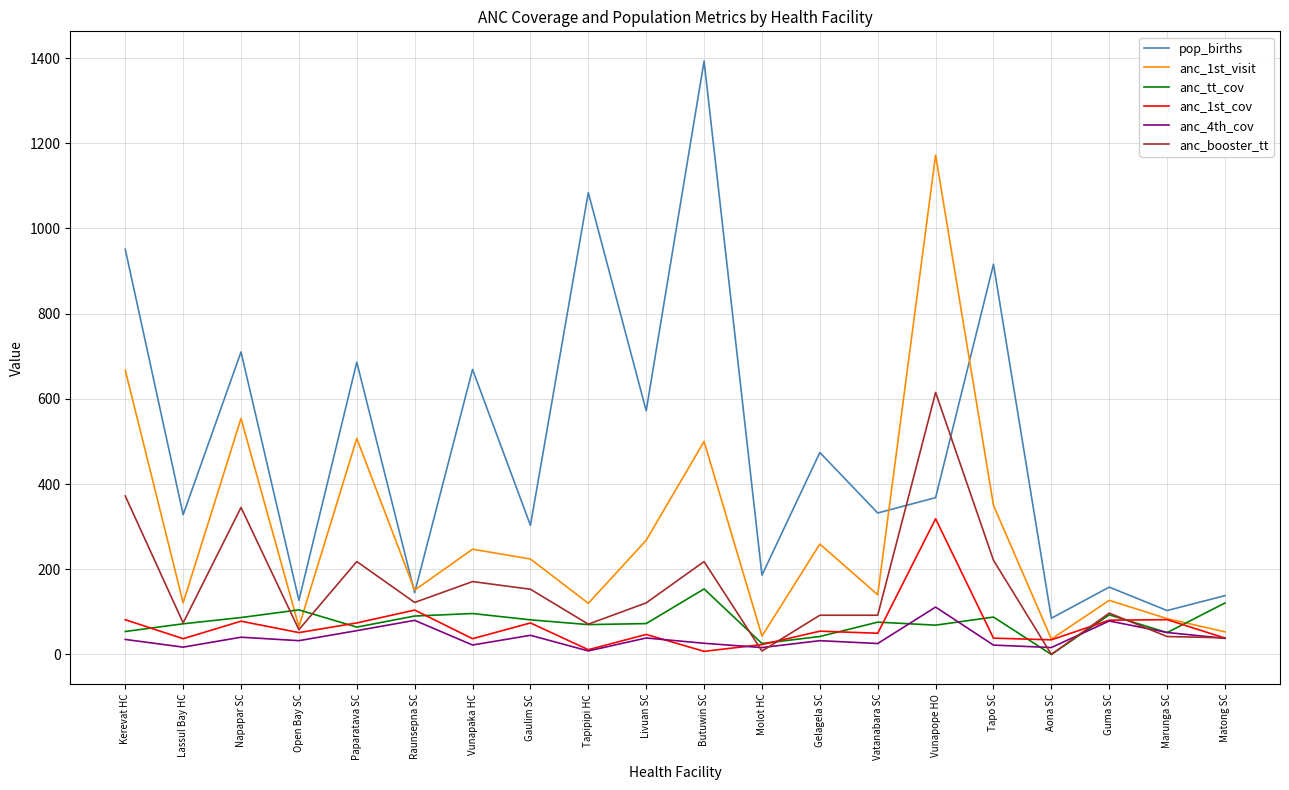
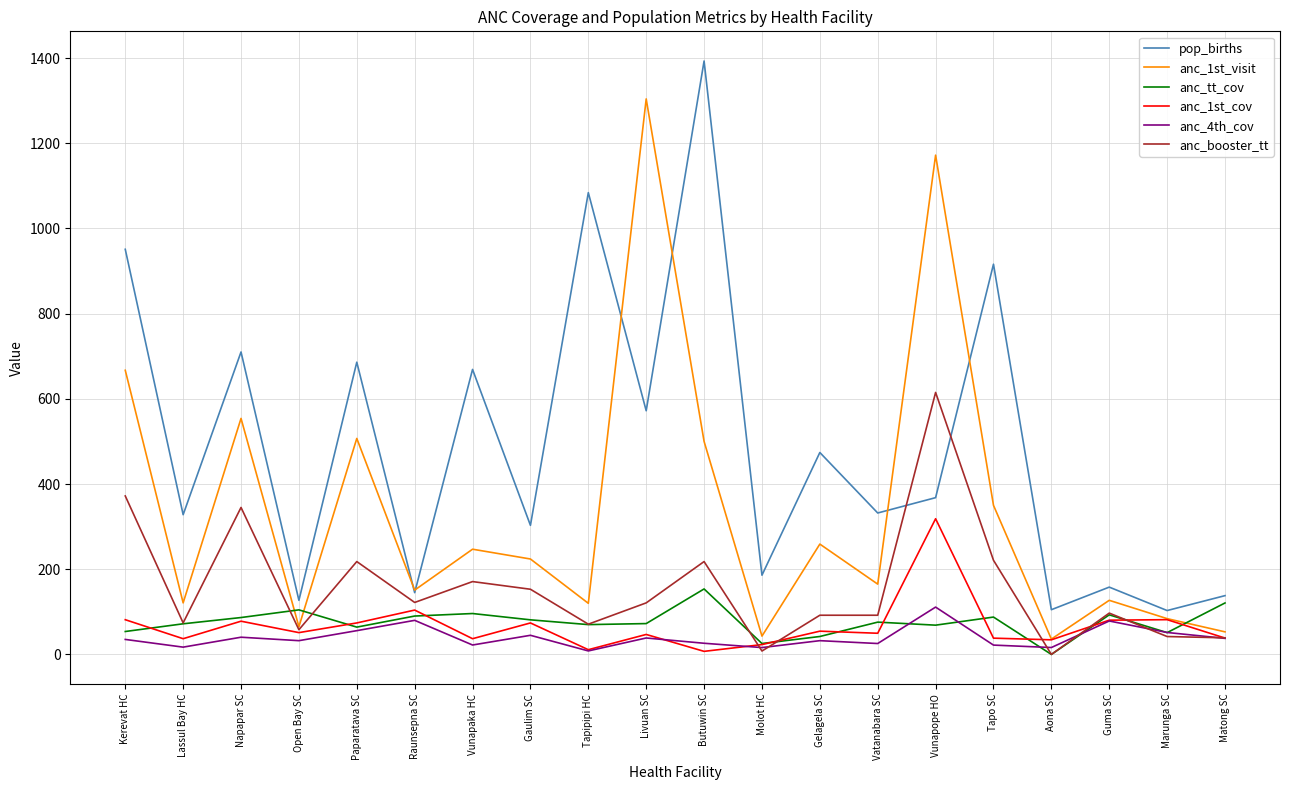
anc_1st_visit, Livuan SC: 270 -> 1300
anc_1st_visit, Vatanabara SC: 140 -> 170
pop_births, Aona SC: 90 -> 110
